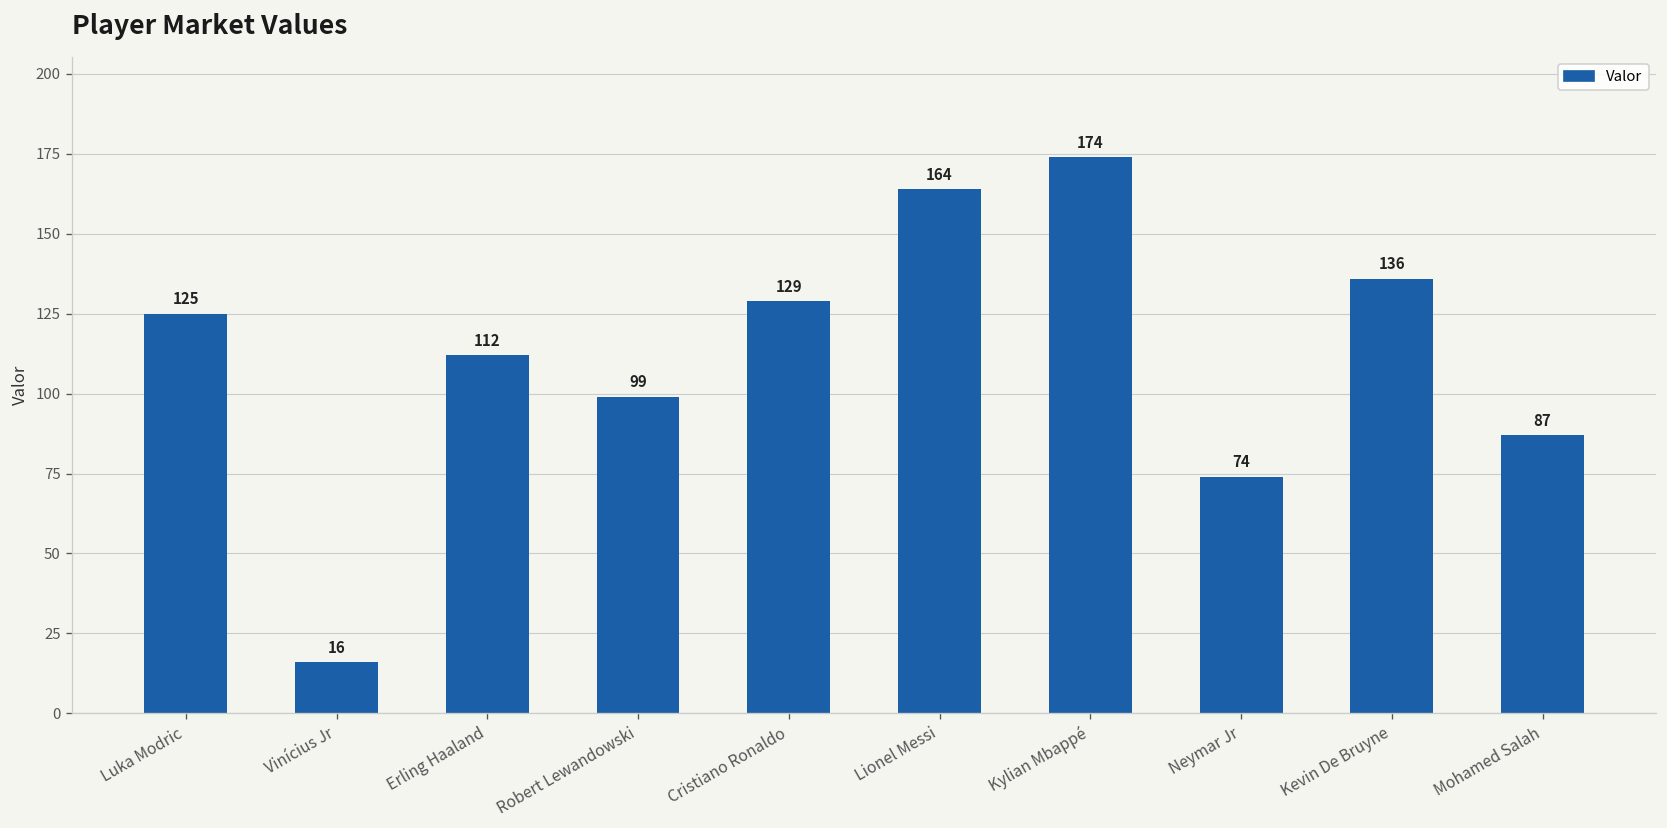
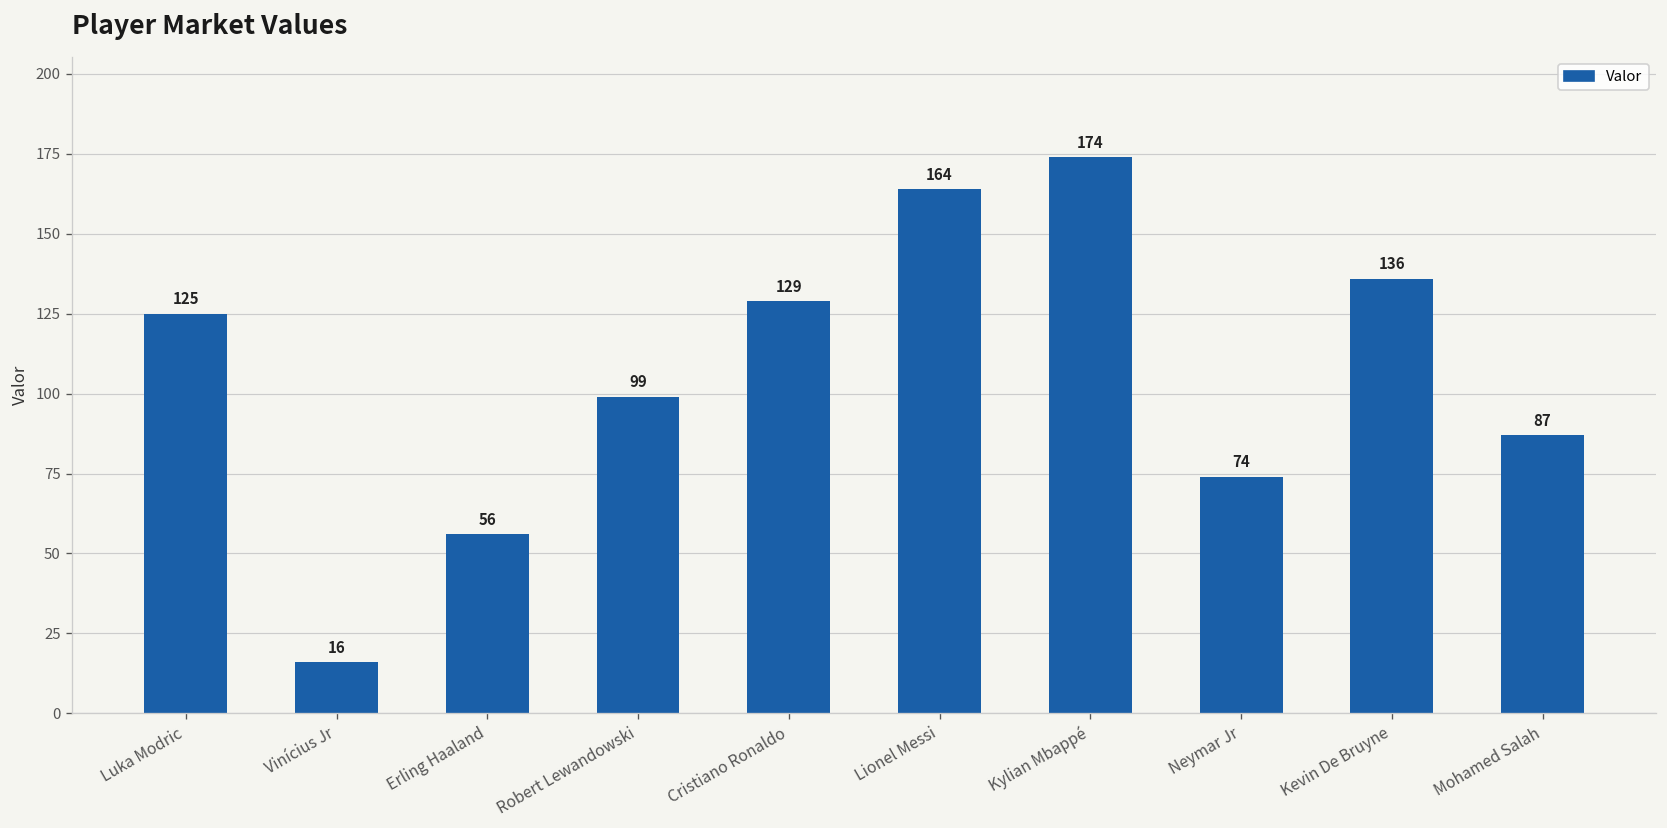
Erling Haaland: 112 -> 56
